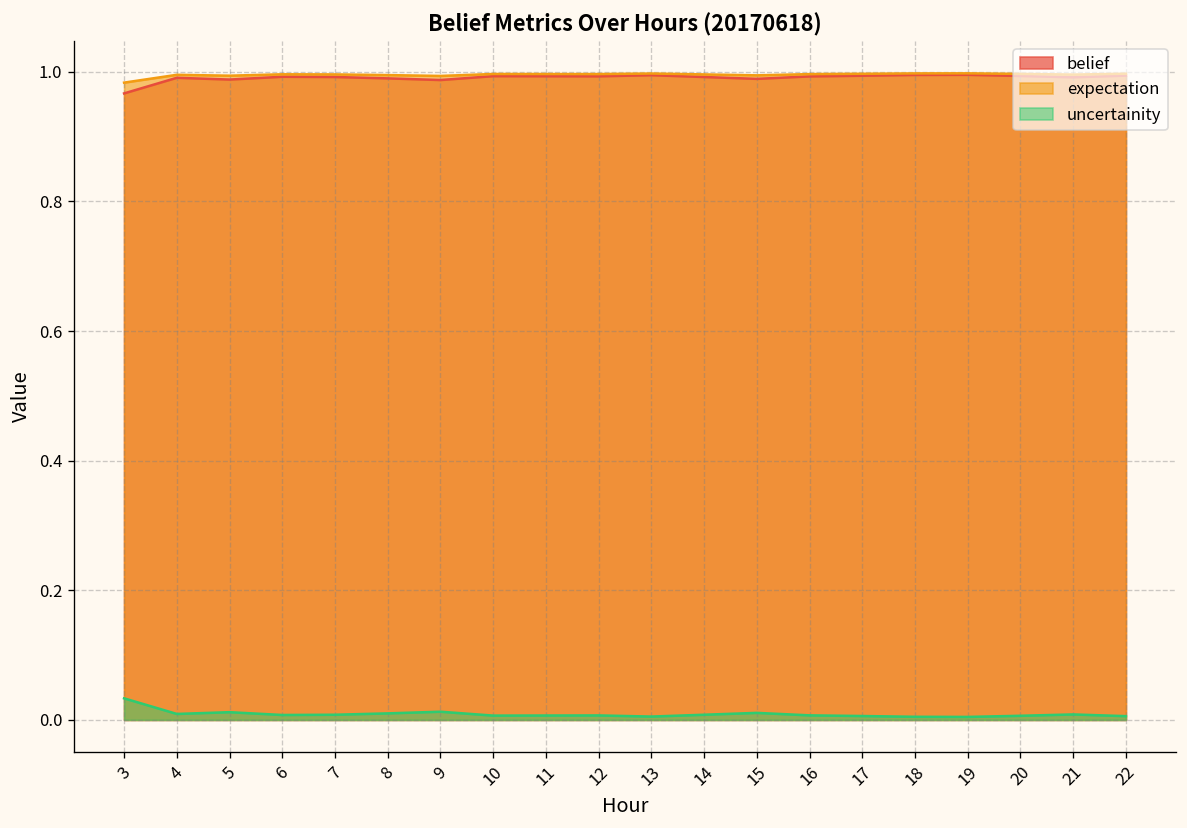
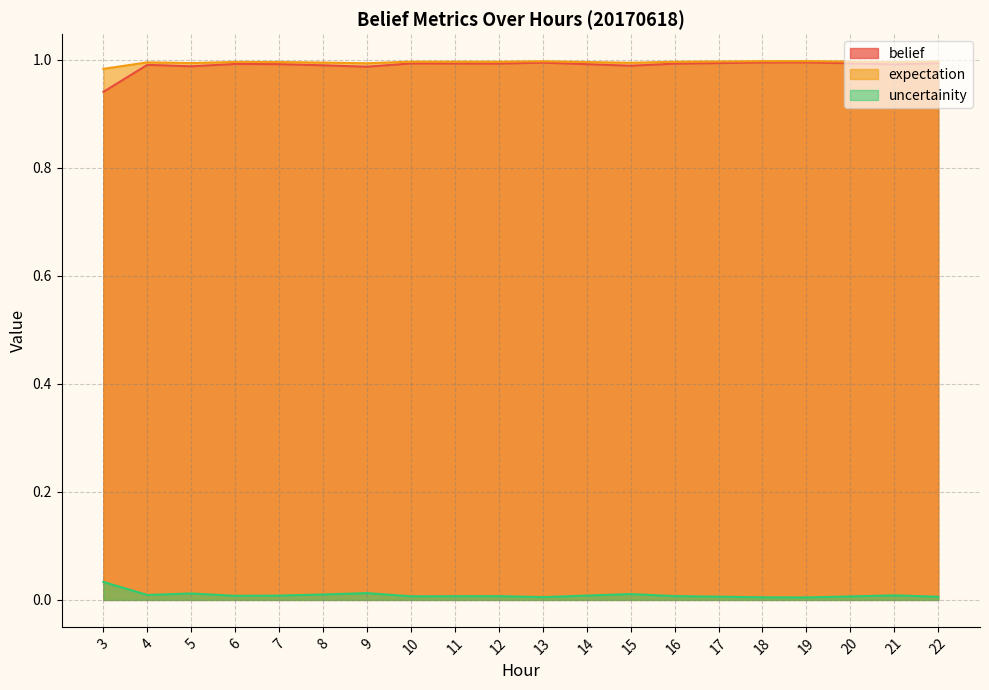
belief, 3: 0.97 -> 0.94
